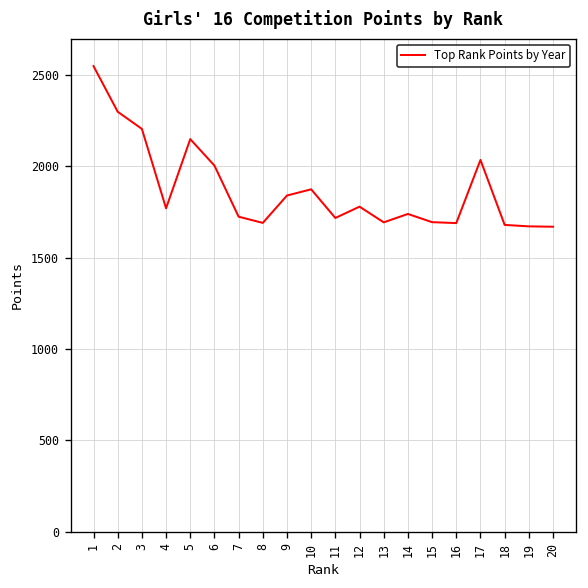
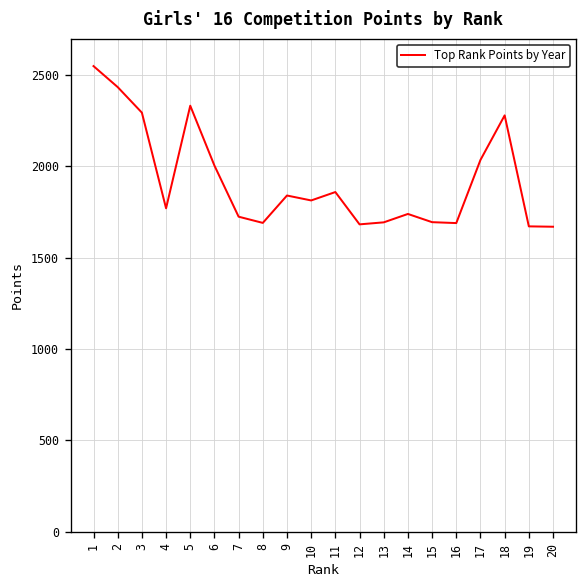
2: 2300 -> 2440
3: 2210 -> 2300
5: 2150 -> 2330
10: 1880 -> 1810
11: 1720 -> 1860
12: 1780 -> 1680
18: 1680 -> 2280
